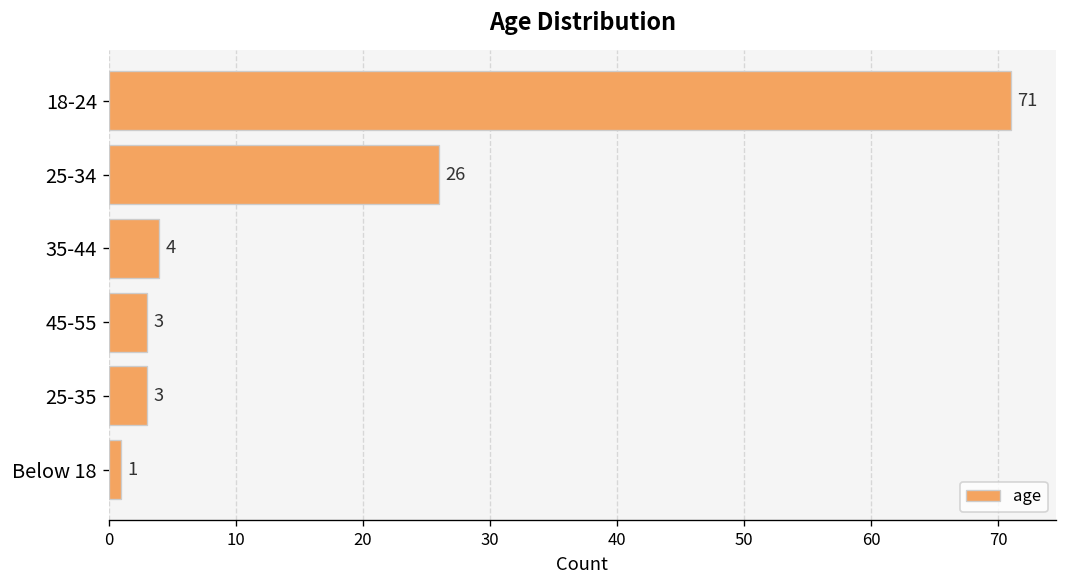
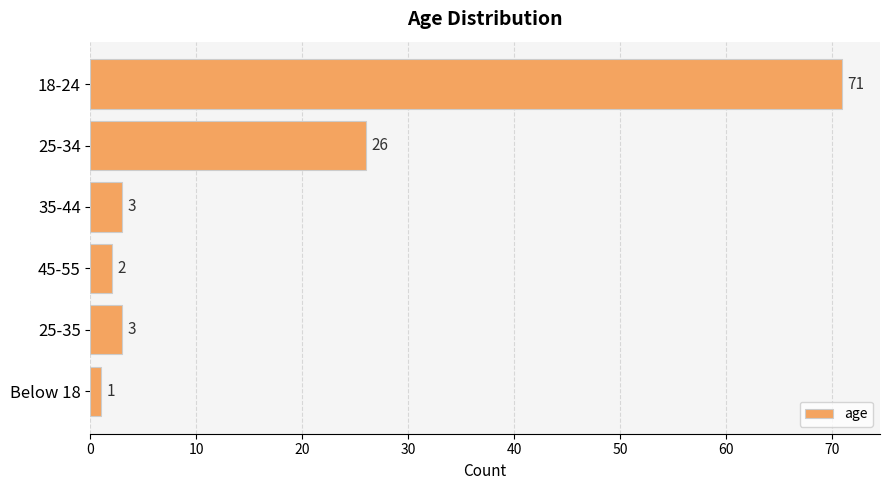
35-44: 4 -> 3
45-55: 3 -> 2
